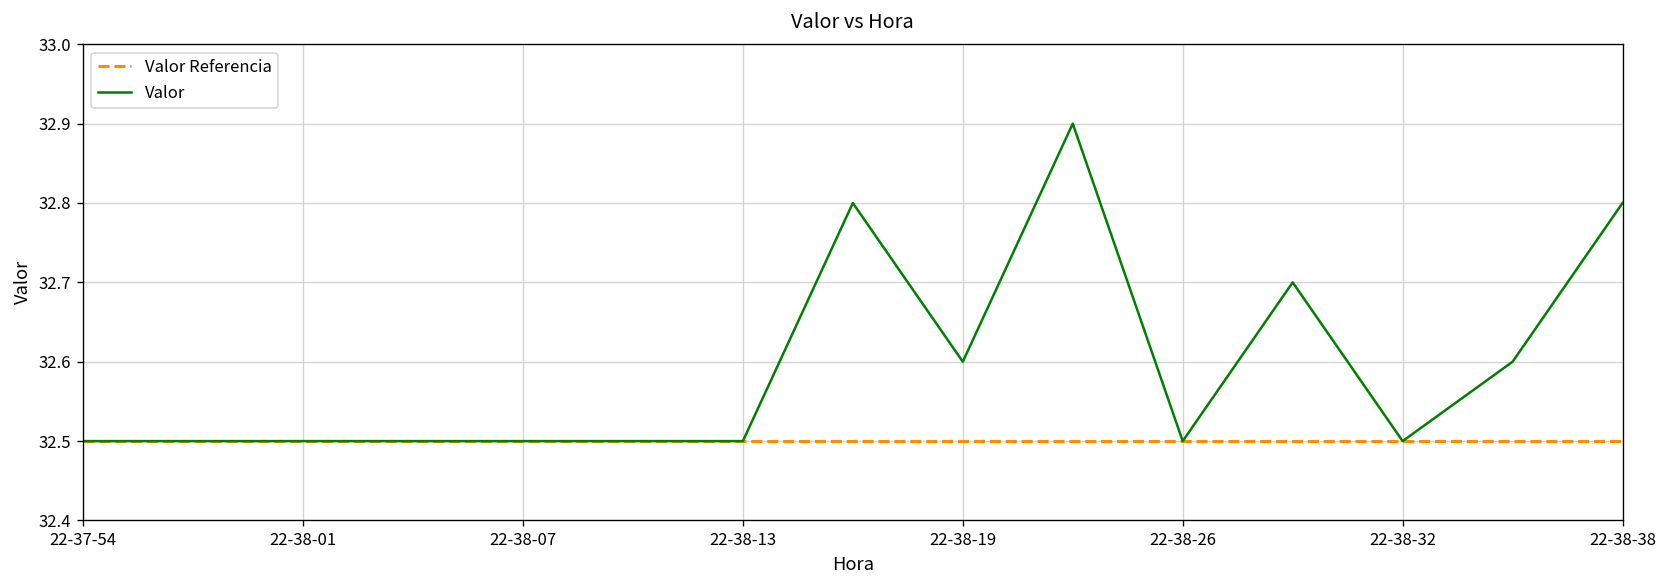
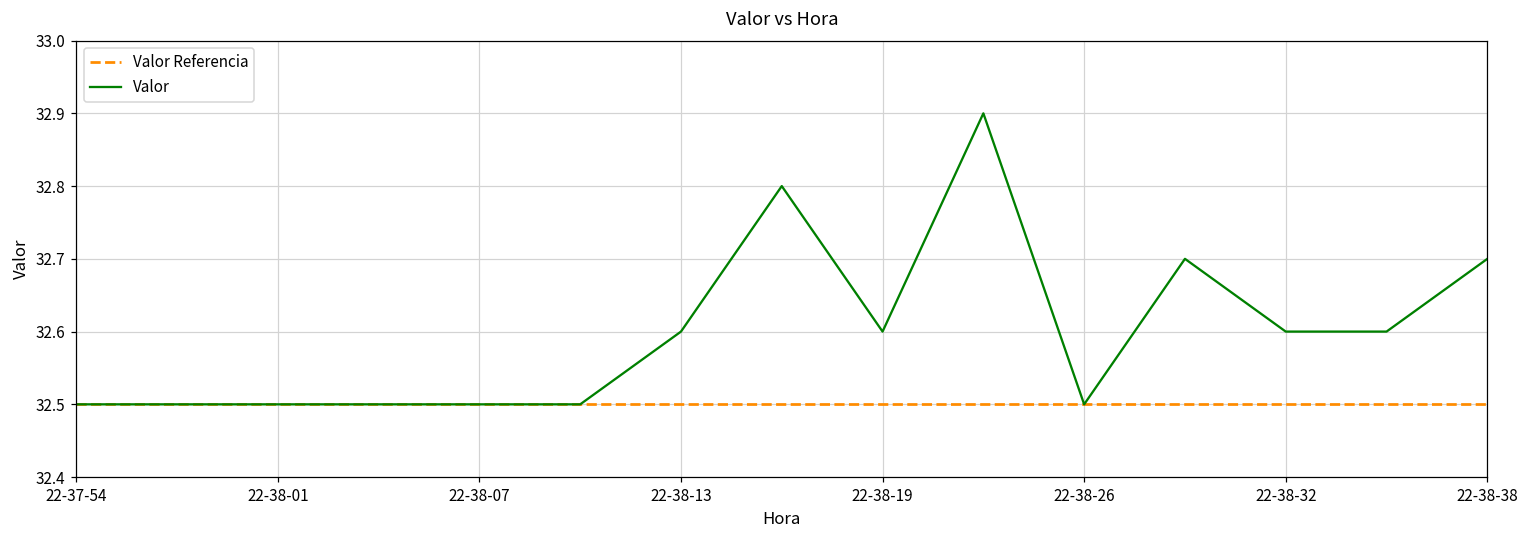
22-38-13: 32.5 -> 32.6
22-38-32: 32.5 -> 32.6
22-38-38: 32.8 -> 32.7
